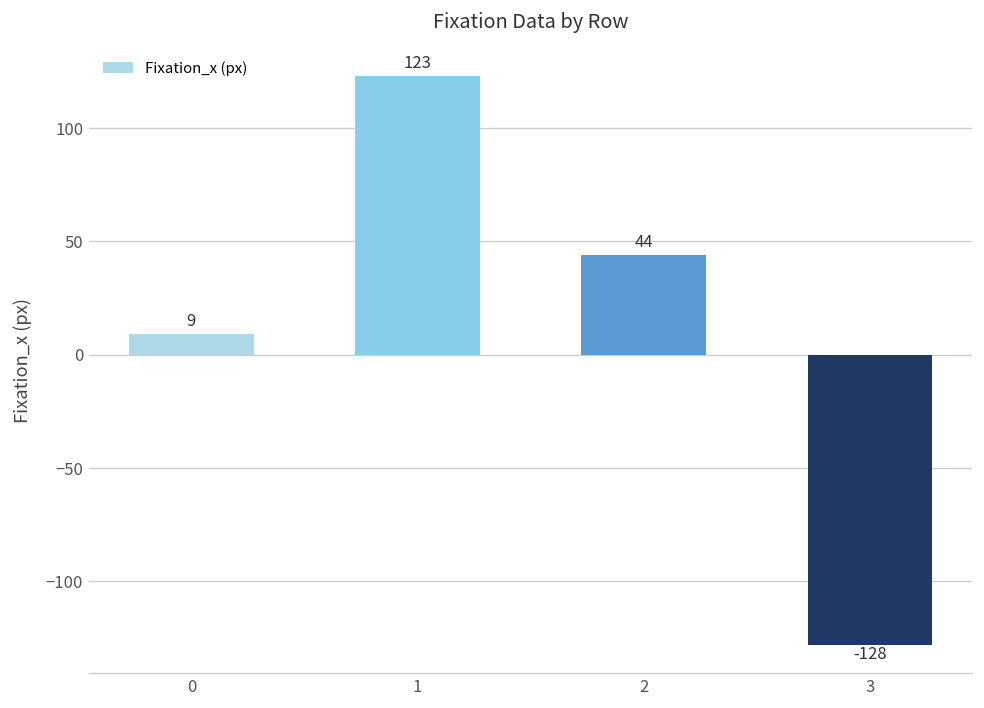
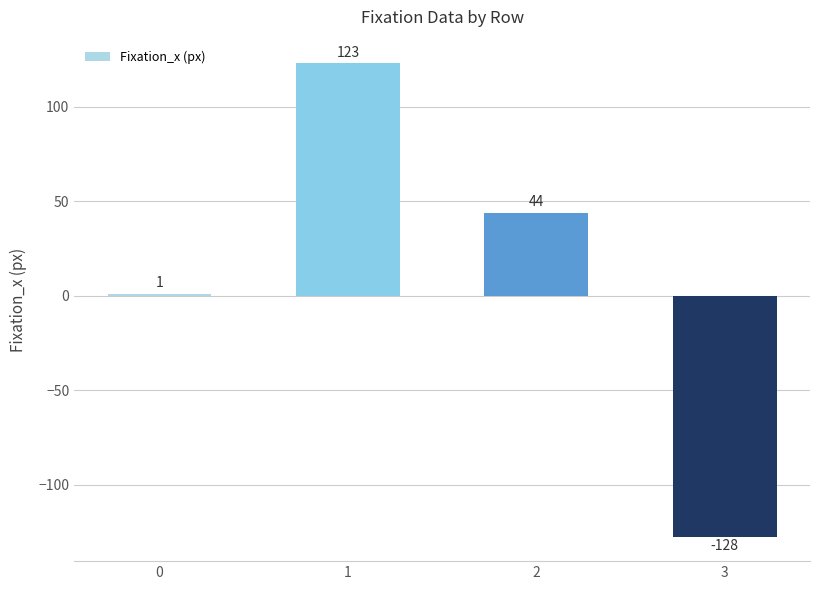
0: 9 -> 1
